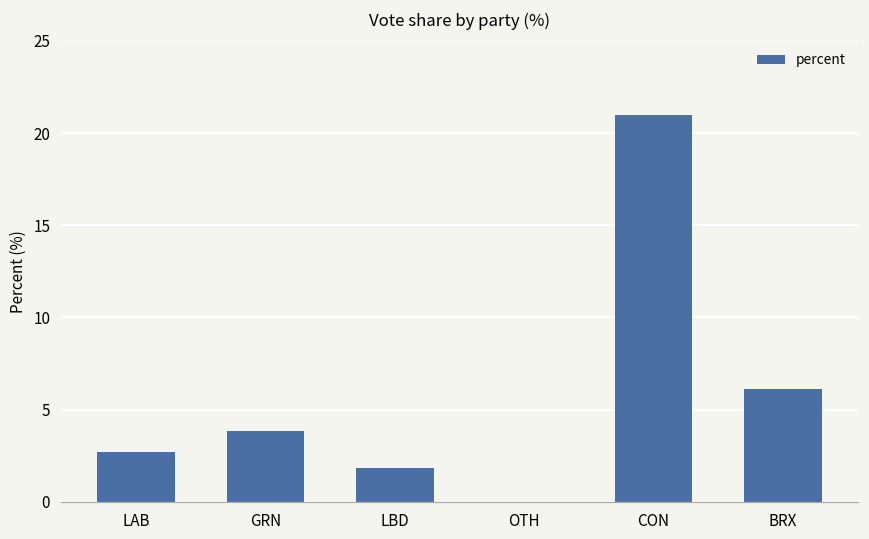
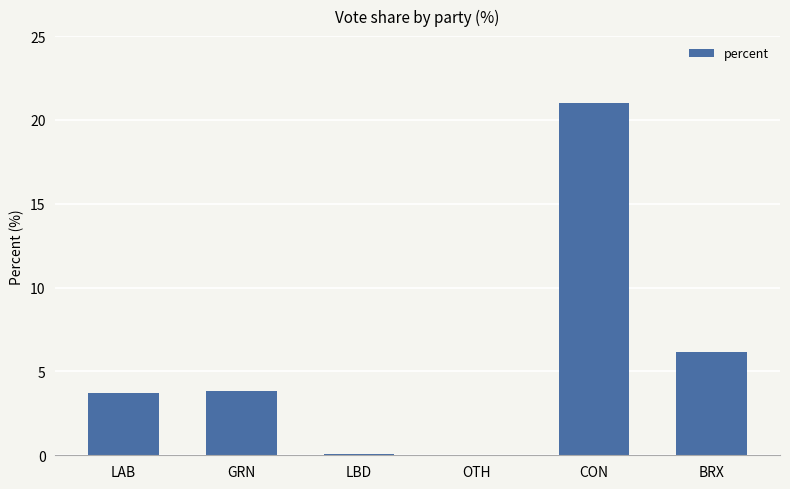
LAB: 2.7 -> 3.7
LBD: 1.9 -> 0.1
